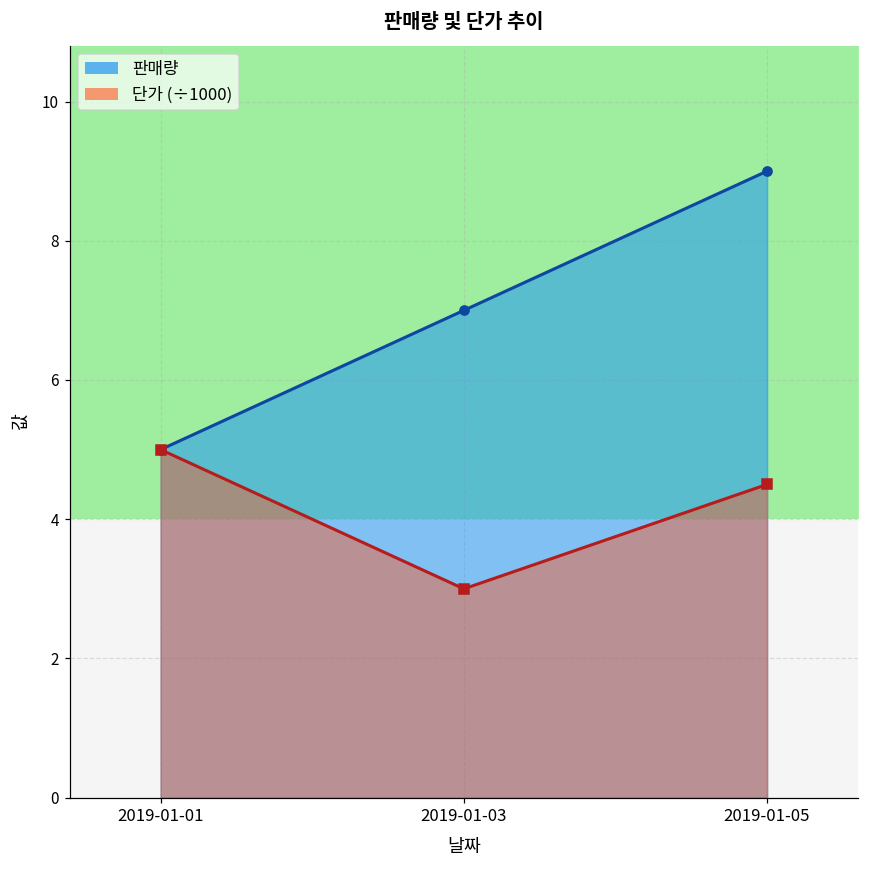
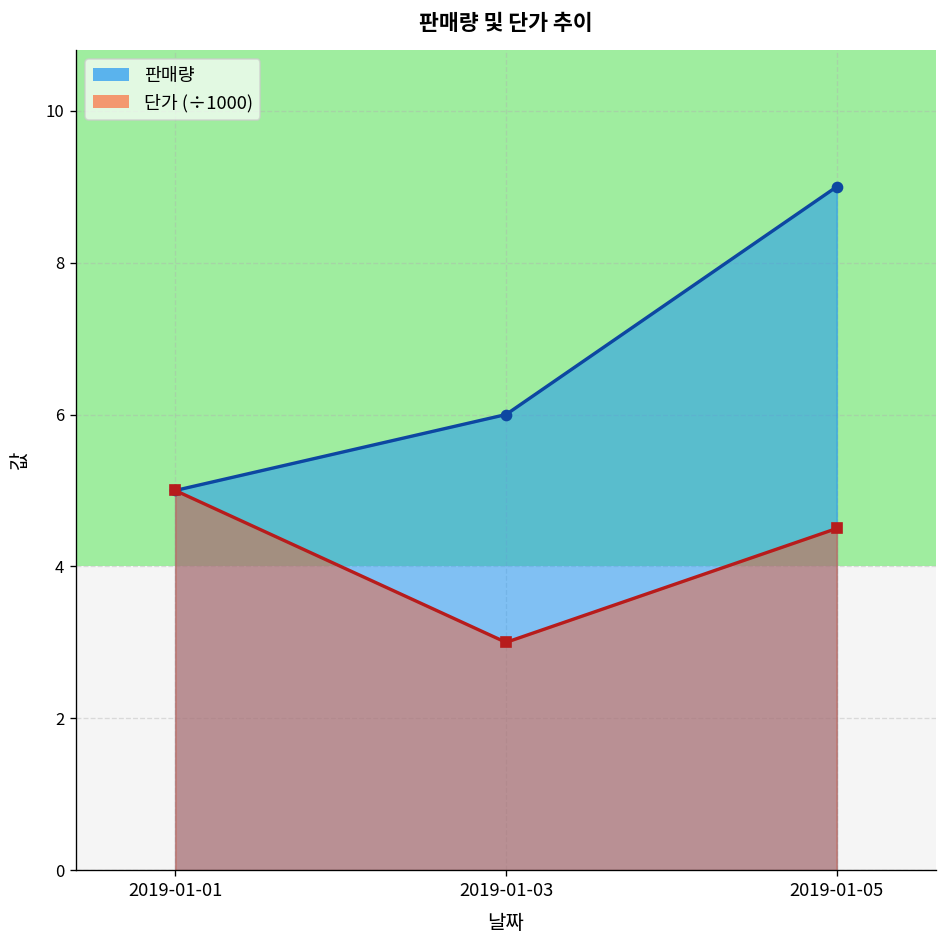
판매량, 2019-01-03: 7 -> 6
